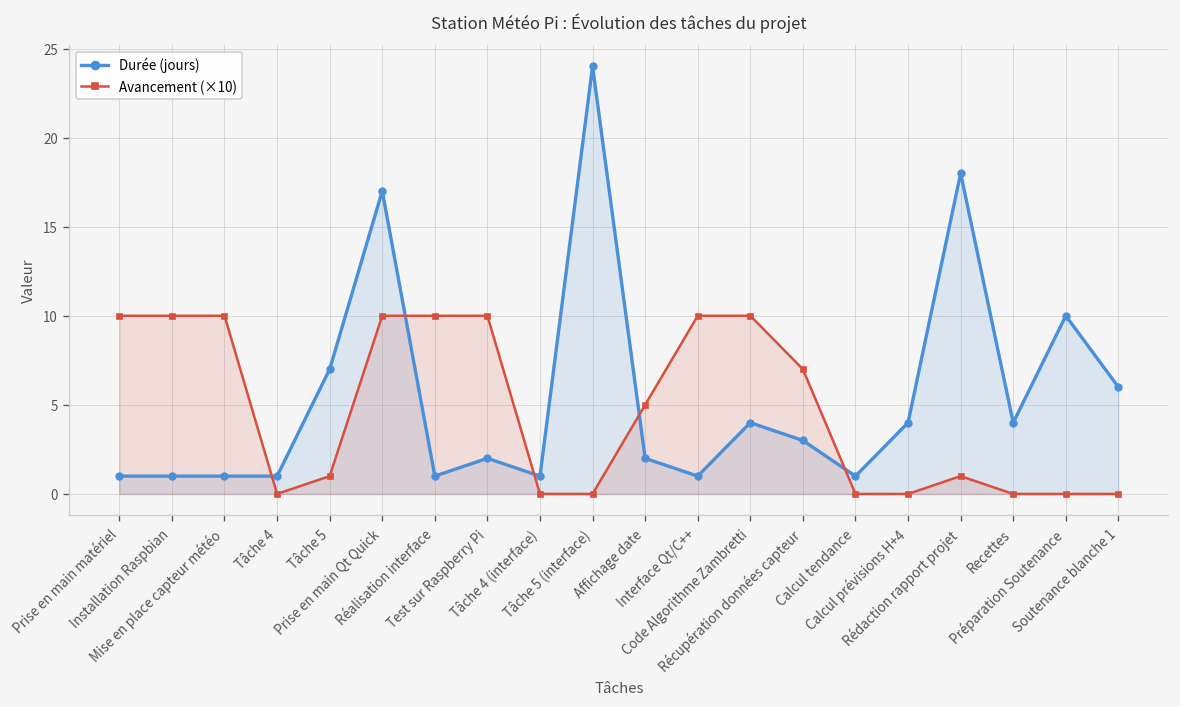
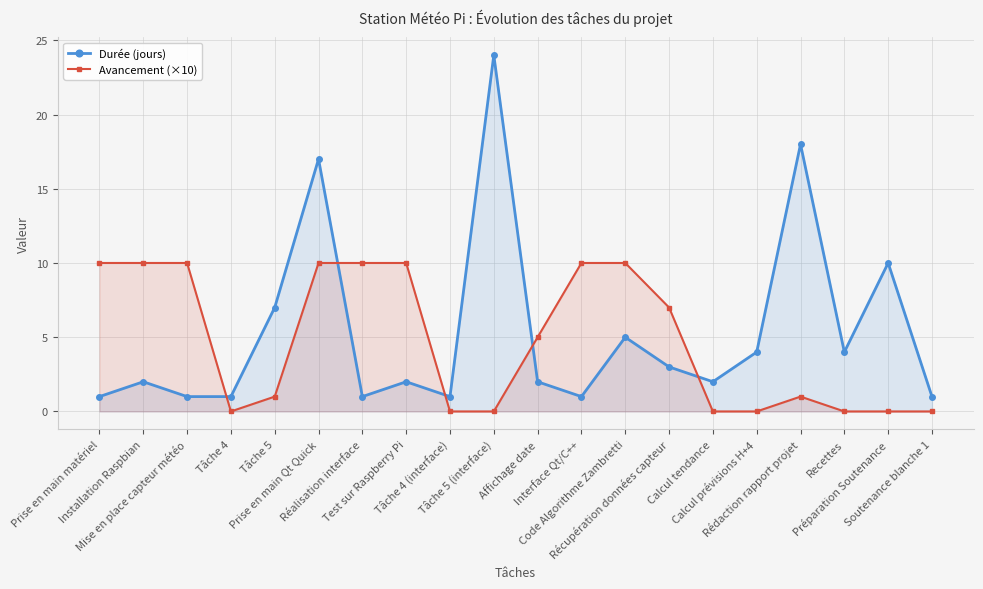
Durée (jours), Installation Raspbian: 1 -> 2
Durée (jours), Code Algorithme Zambretti: 4 -> 5
Durée (jours), Calcul tendance: 1 -> 2
Durée (jours), Soutenance blanche 1: 6 -> 1
